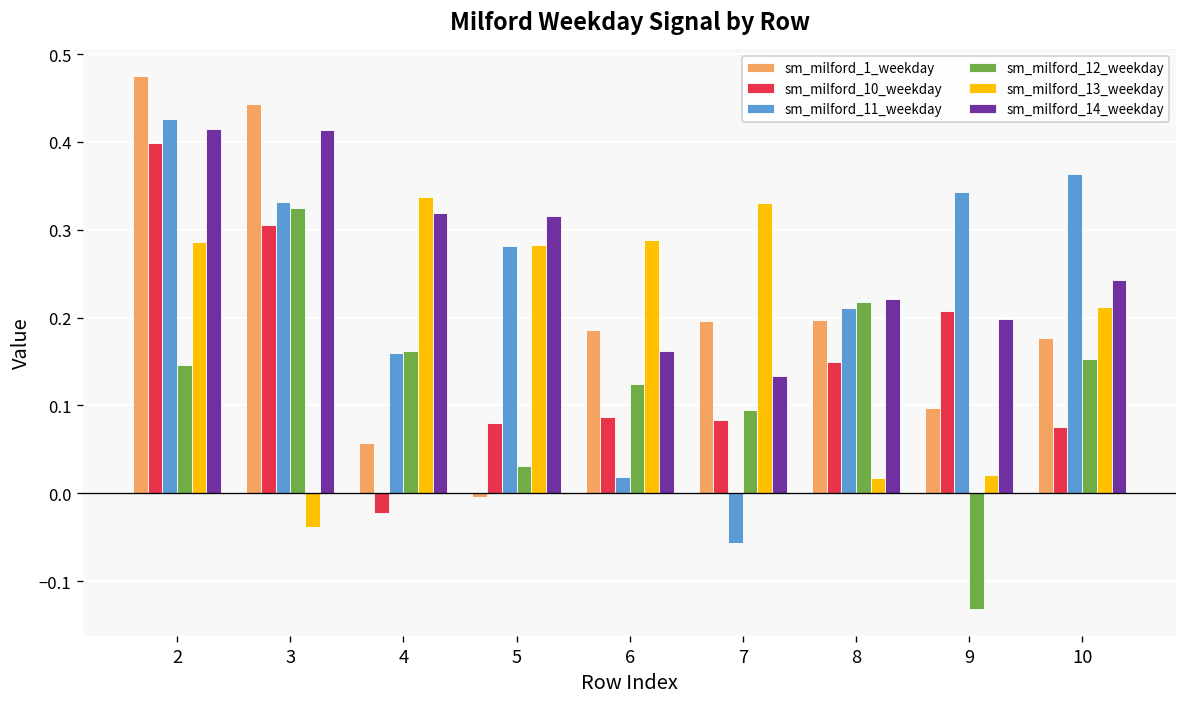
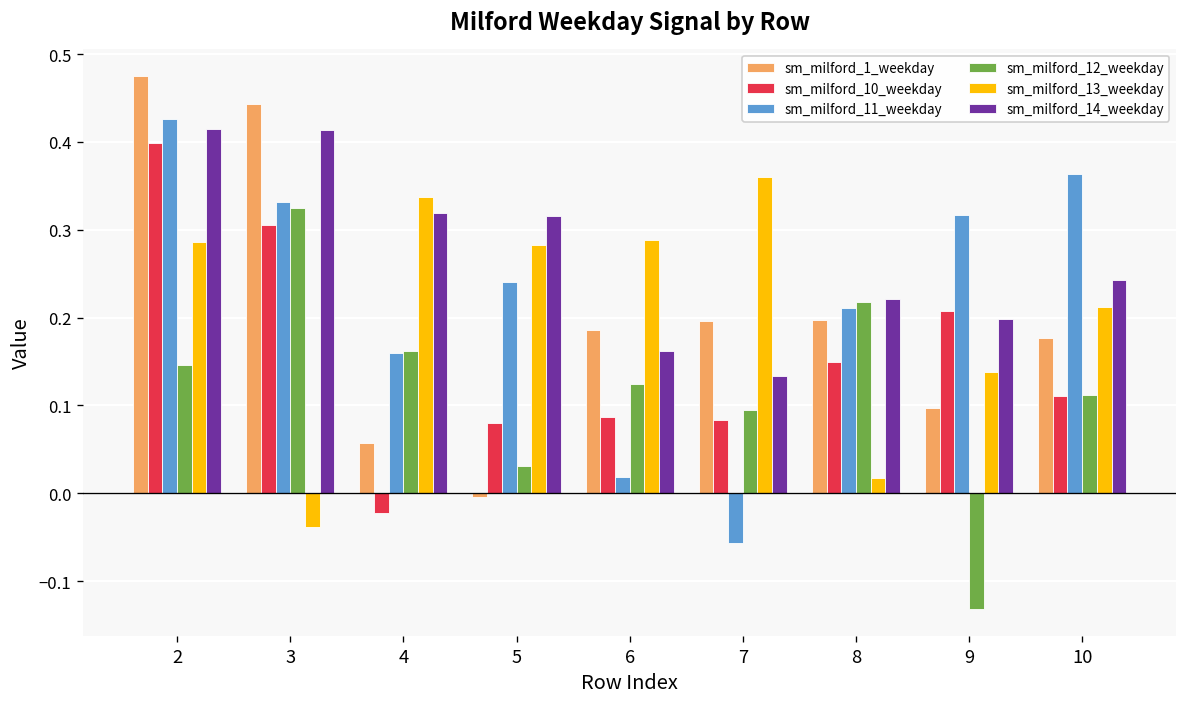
sm_milford_11_weekday, 5: 0.28 -> 0.24
sm_milford_13_weekday, 7: 0.33 -> 0.36
sm_milford_11_weekday, 9: 0.34 -> 0.32
sm_milford_13_weekday, 9: 0.02 -> 0.14
sm_milford_10_weekday, 10: 0.08 -> 0.11
sm_milford_12_weekday, 10: 0.15 -> 0.11
